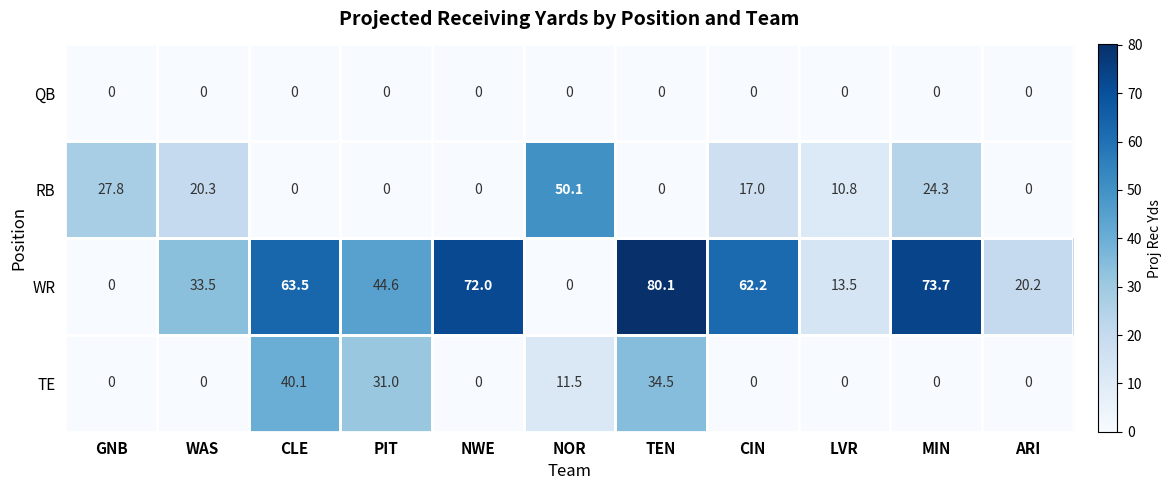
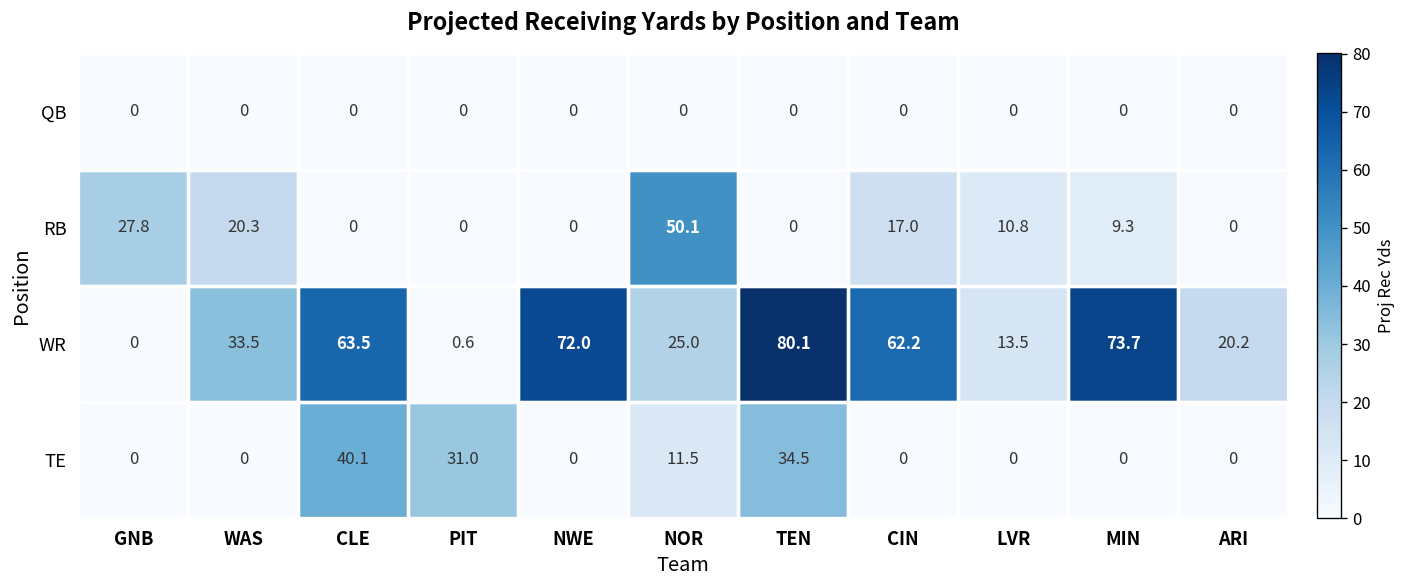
RB, MIN: 24.3 -> 9.3
WR, PIT: 44.6 -> 0.6
WR, NOR: 0 -> 25.0
